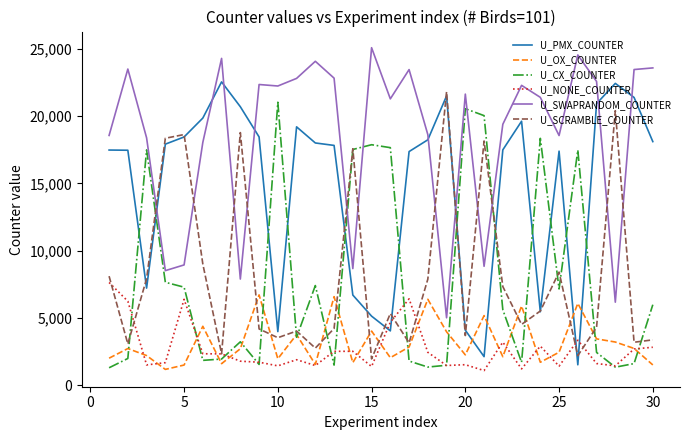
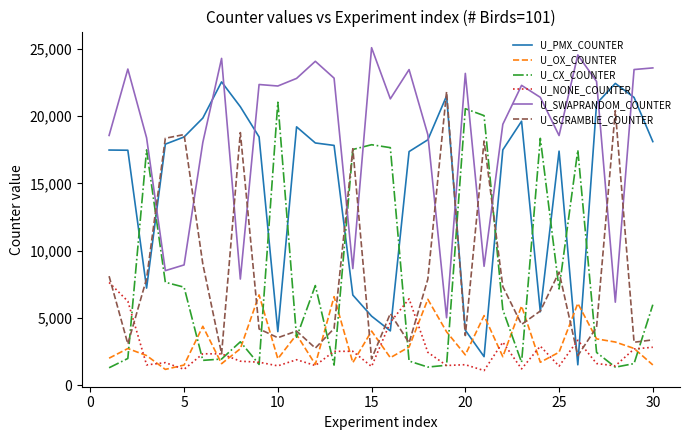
U_NONE_COUNTER, 5: 6,400 -> 1,200
U_SWAPRANDOM_COUNTER, 20: 21,600 -> 23,200
